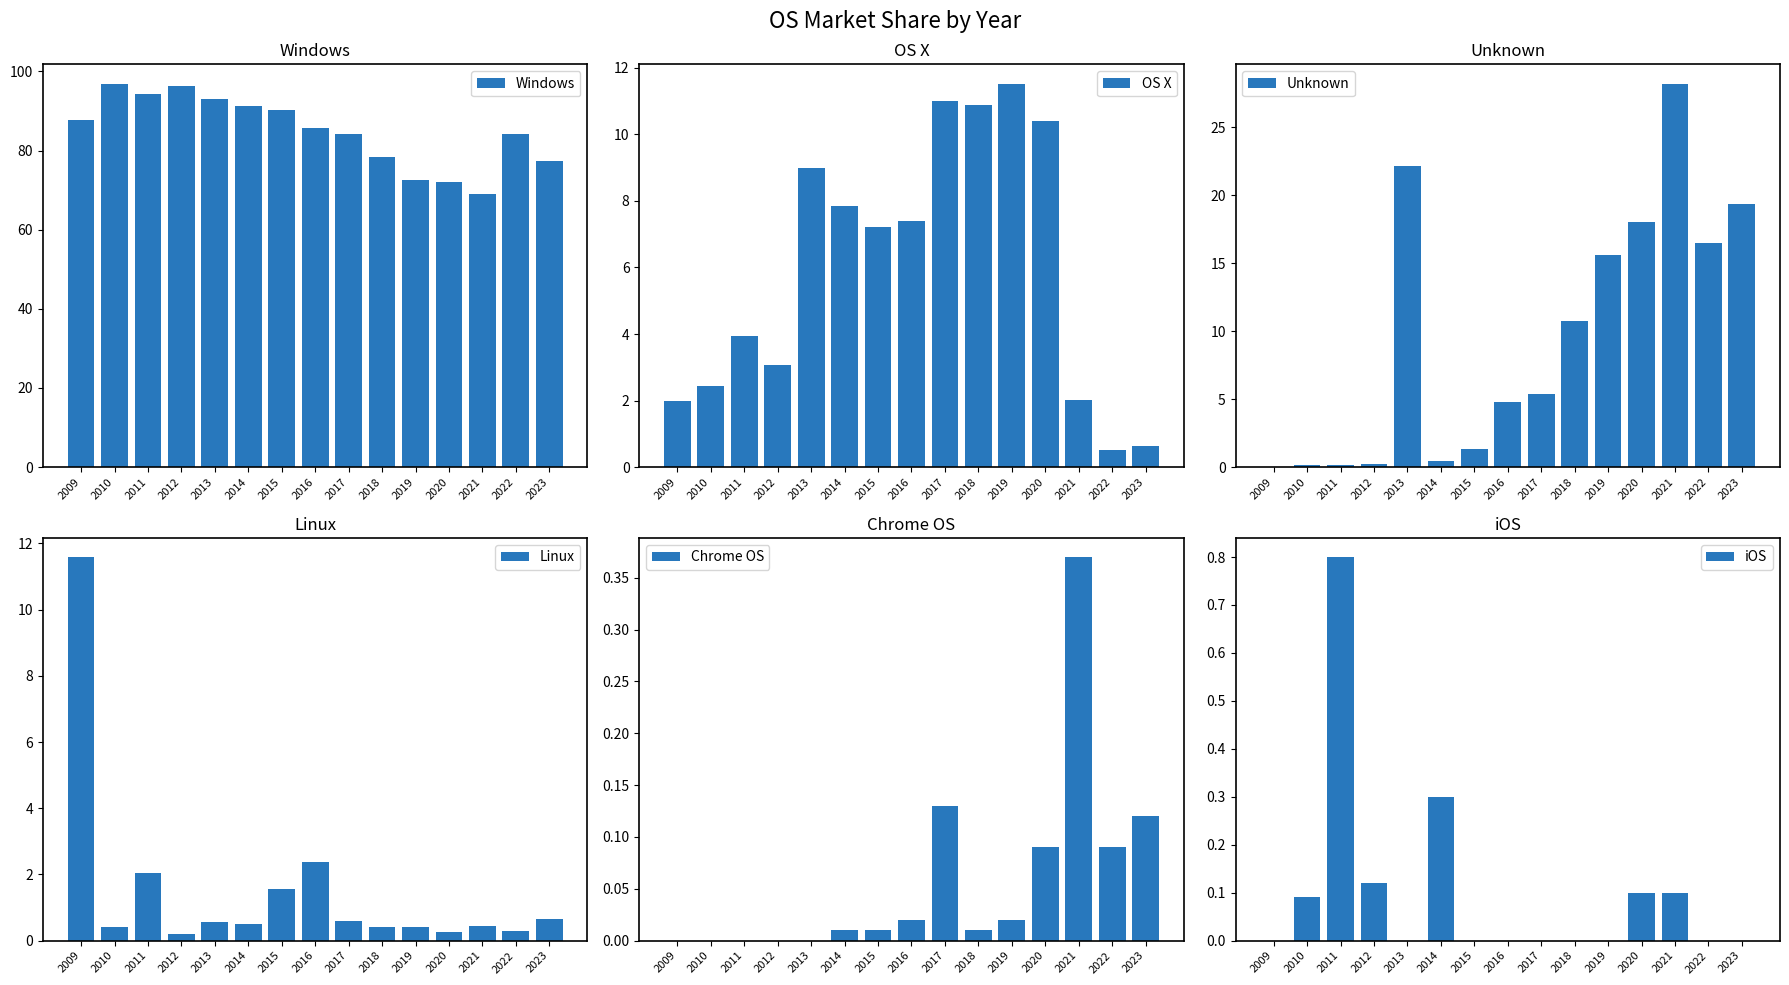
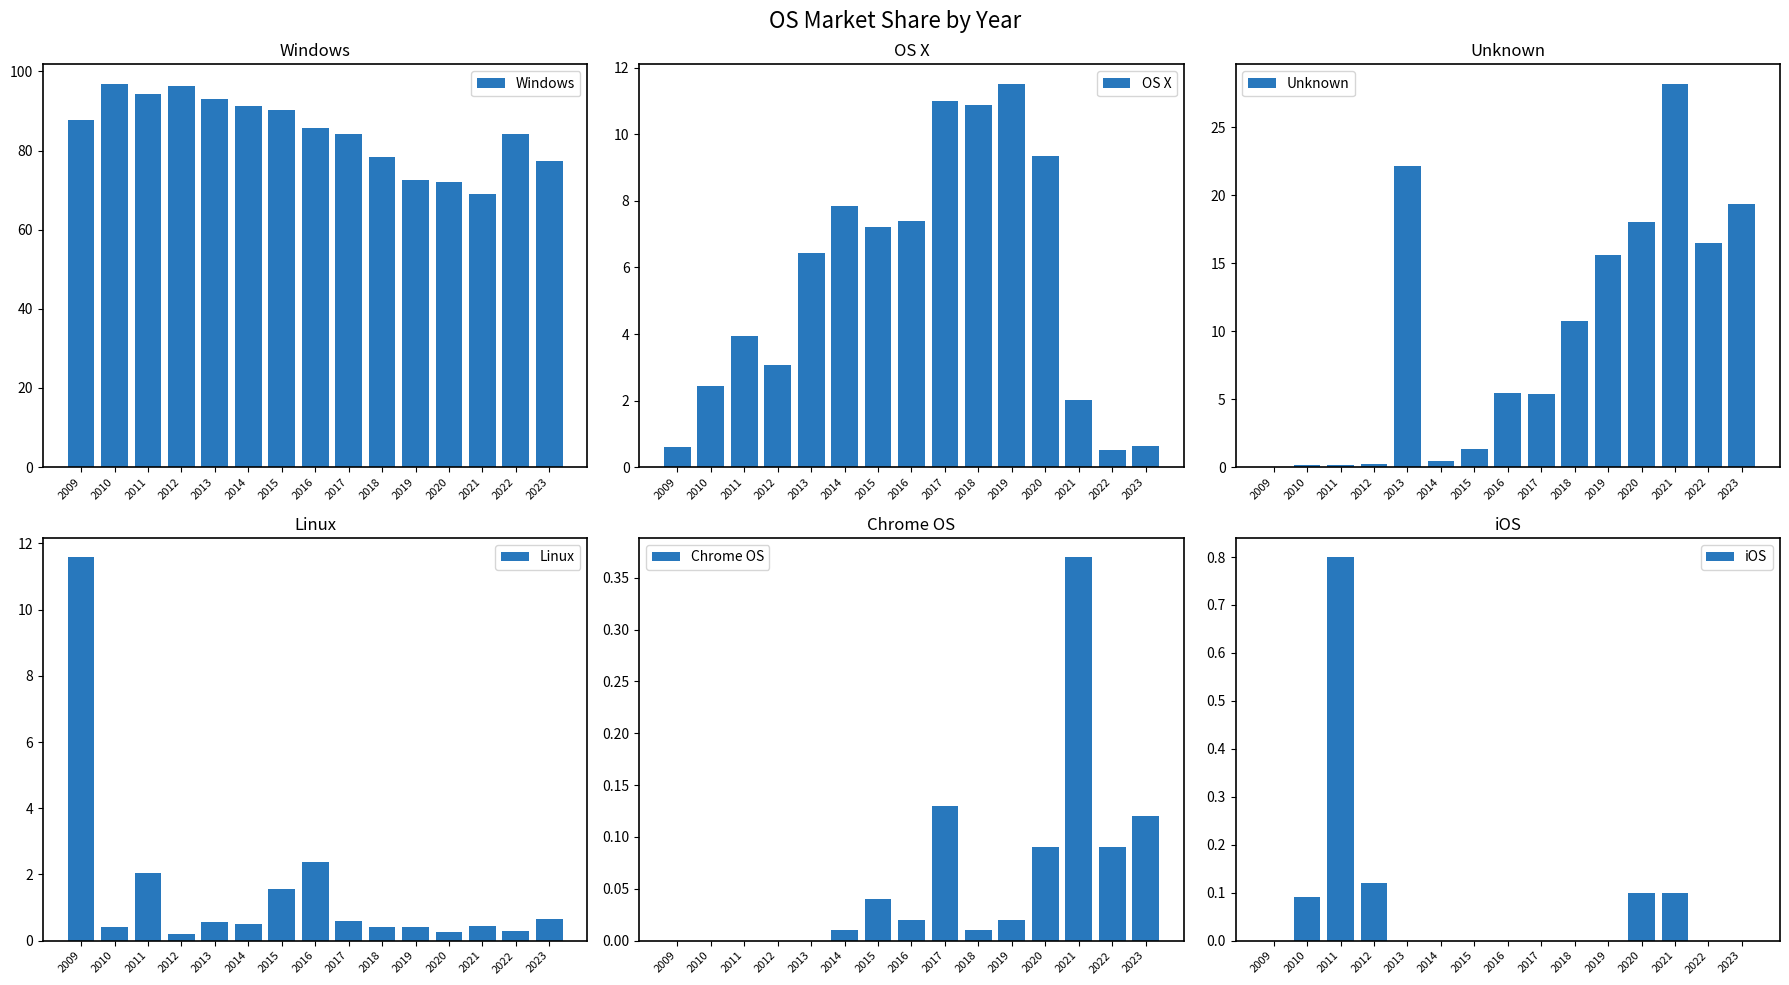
OS X, 2009: 2.0 -> 0.6
OS X, 2013: 9.0 -> 6.5
OS X, 2020: 10.4 -> 9.4
Unknown, 2016: 4.8 -> 5.4
Chrome OS, 2015: 0.01 -> 0.04
iOS, 2014: 0.3 -> 0.0
